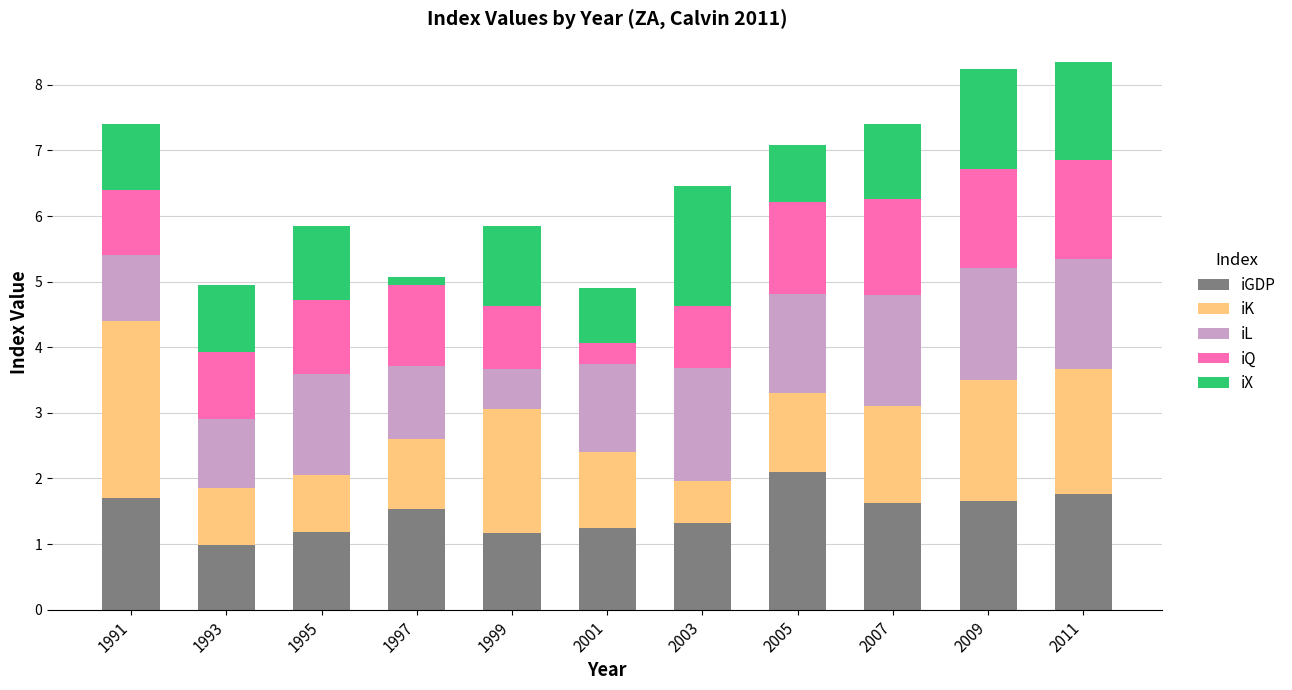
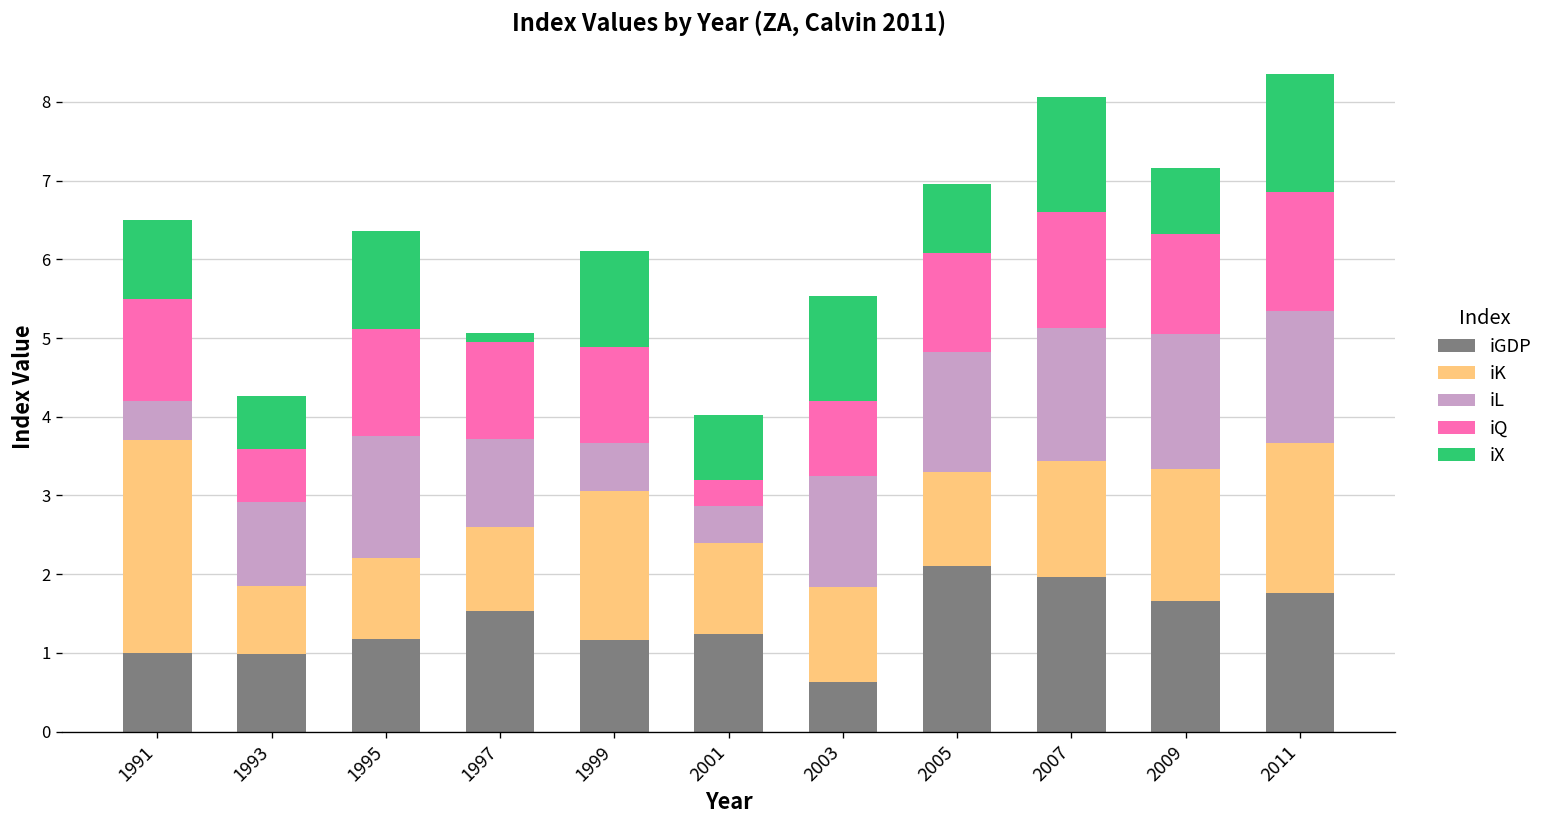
iGDP, 1991: 1.7 -> 1.0
iL, 1991: 1.0 -> 0.5
iQ, 1991: 1.0 -> 1.3
iQ, 1993: 1.0 -> 0.7
iX, 1993: 1.0 -> 0.7
iK, 1995: 0.9 -> 1.0
iQ, 1995: 1.1 -> 1.4
iX, 1995: 1.1 -> 1.3
iQ, 1999: 1.0 -> 1.2
iL, 2001: 1.4 -> 0.5
iGDP, 2003: 1.3 -> 0.6
iK, 2003: 0.6 -> 1.2
iL, 2003: 1.7 -> 1.4
iX, 2003: 1.8 -> 1.3
iQ, 2005: 1.4 -> 1.3
iGDP, 2007: 1.6 -> 2.0
iX, 2007: 1.1 -> 1.5
iK, 2009: 1.8 -> 1.7
iQ, 2009: 1.5 -> 1.3
iX, 2009: 1.5 -> 0.8
